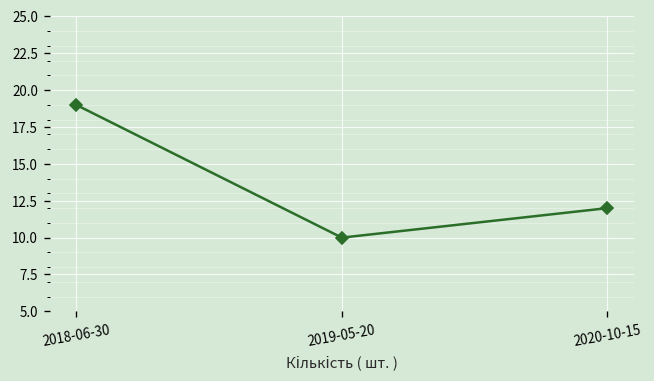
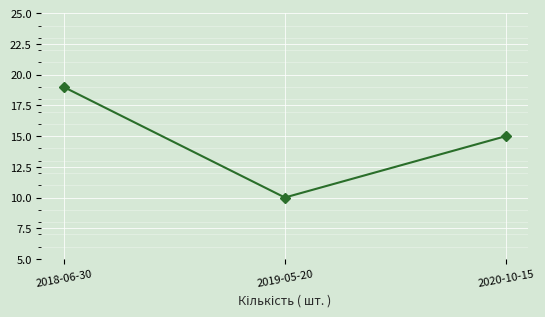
2020-10-15: 12 -> 15
